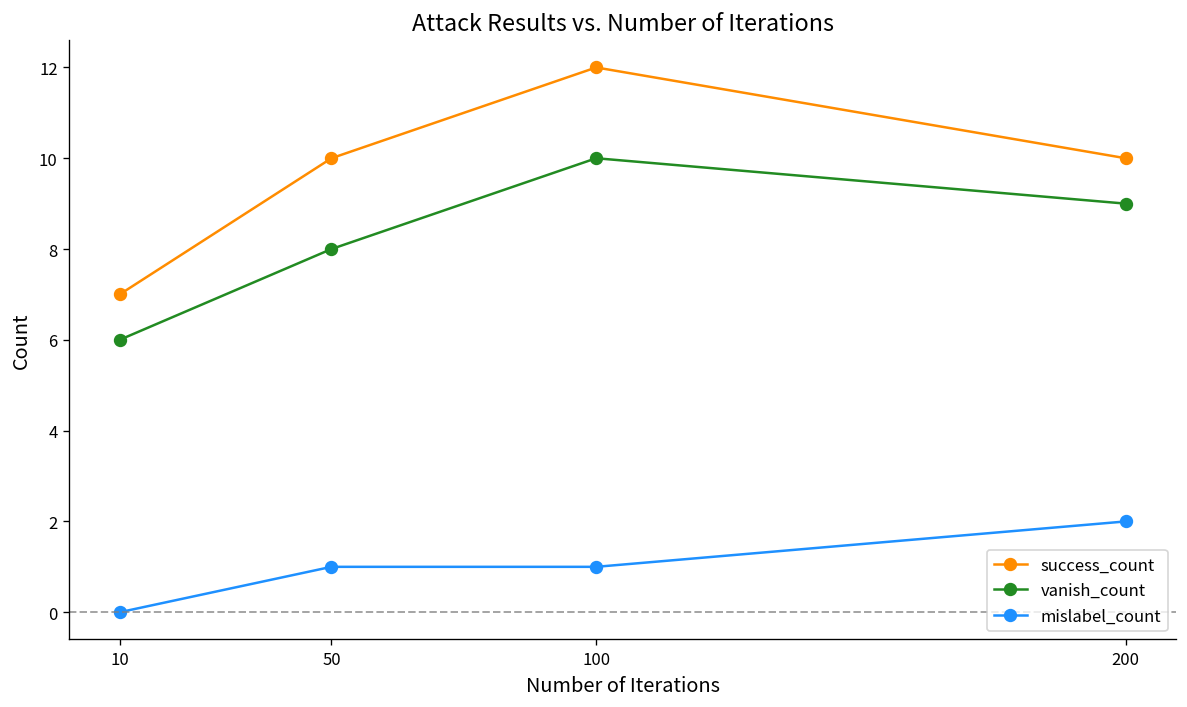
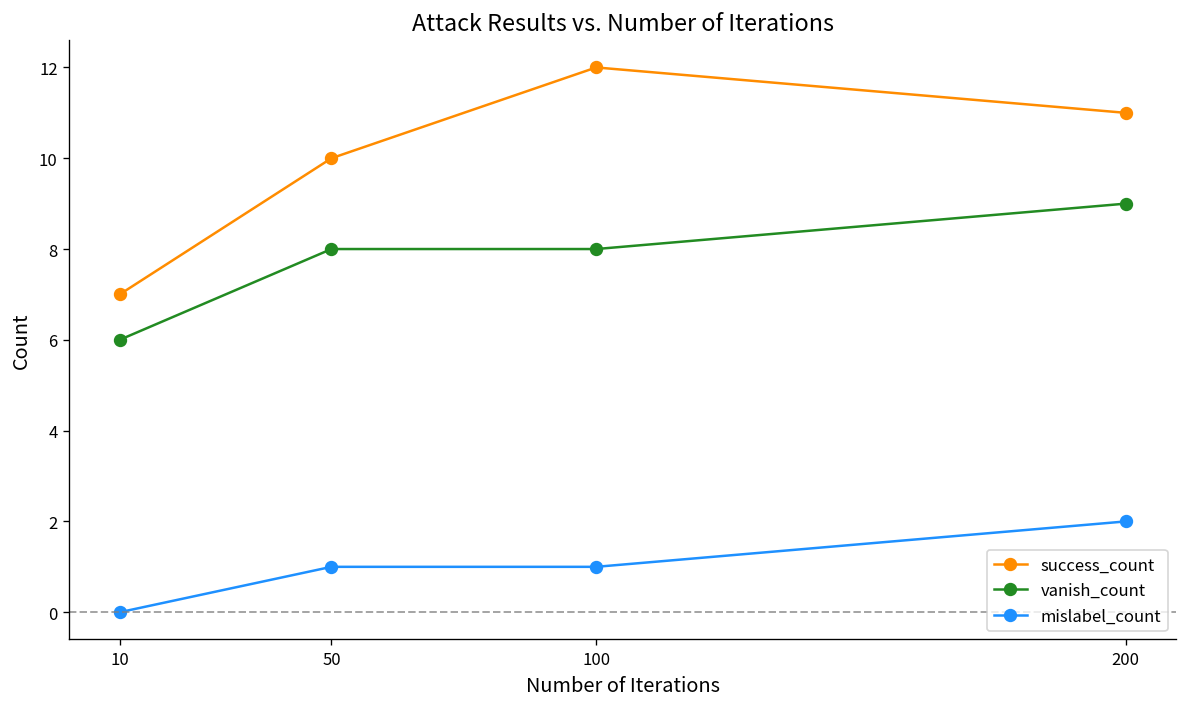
vanish_count, 100: 10 -> 8
success_count, 200: 10 -> 11
